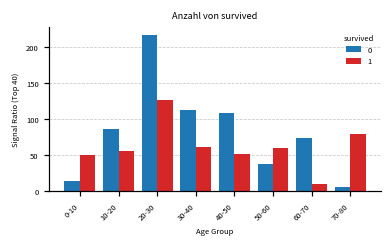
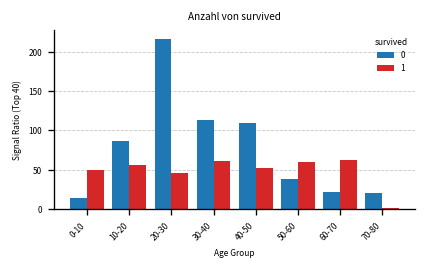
1, 20-30: 130 -> 50
0, 60-70: 70 -> 20
1, 60-70: 10 -> 60
0, 70-80: 10 -> 20
1, 70-80: 80 -> 0
